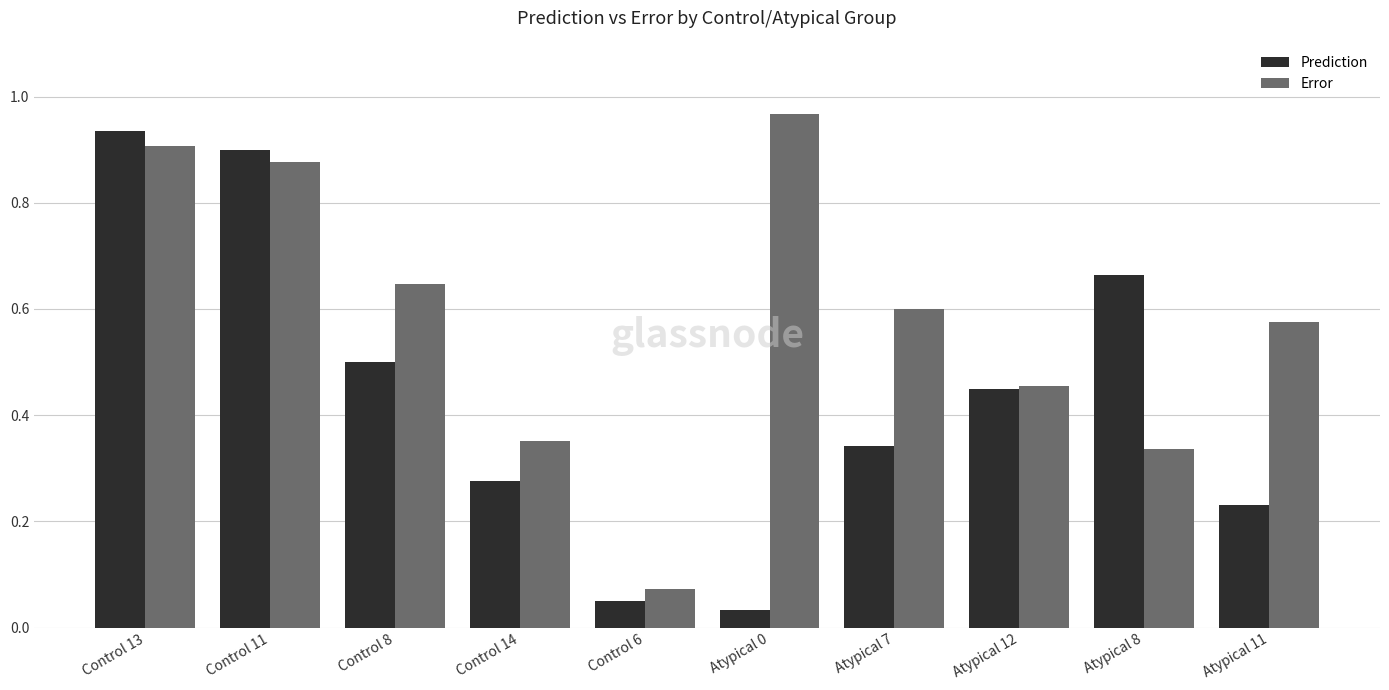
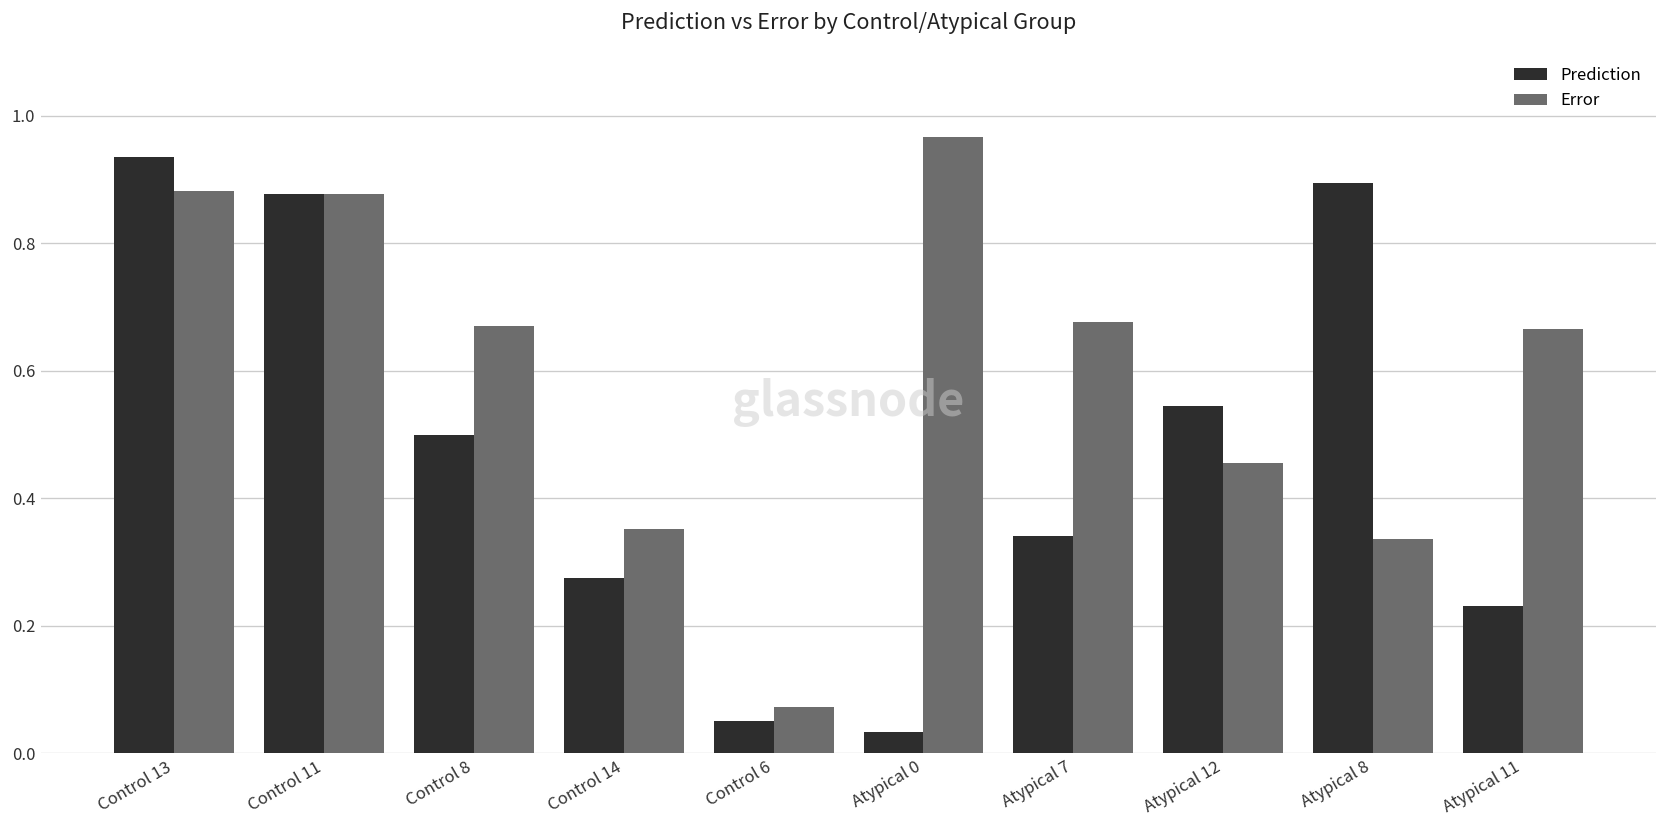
Error, Control 13: 0.91 -> 0.88
Prediction, Control 11: 0.90 -> 0.88
Error, Control 8: 0.65 -> 0.67
Error, Atypical 7: 0.60 -> 0.68
Prediction, Atypical 12: 0.45 -> 0.54
Prediction, Atypical 8: 0.66 -> 0.89
Error, Atypical 11: 0.58 -> 0.67
